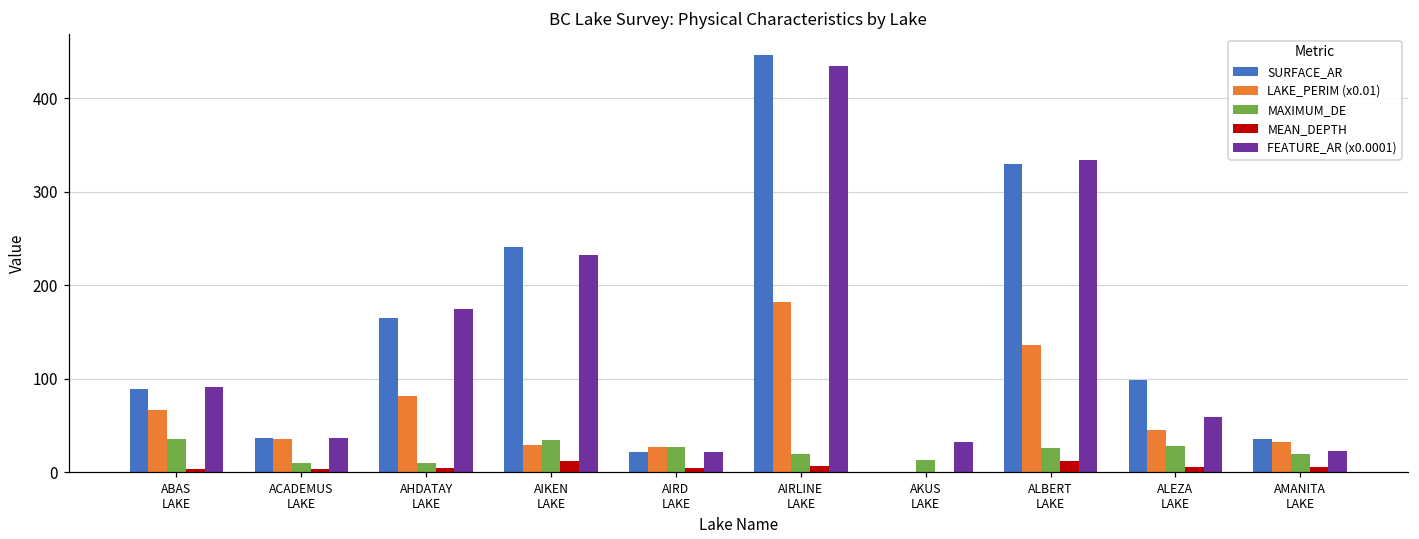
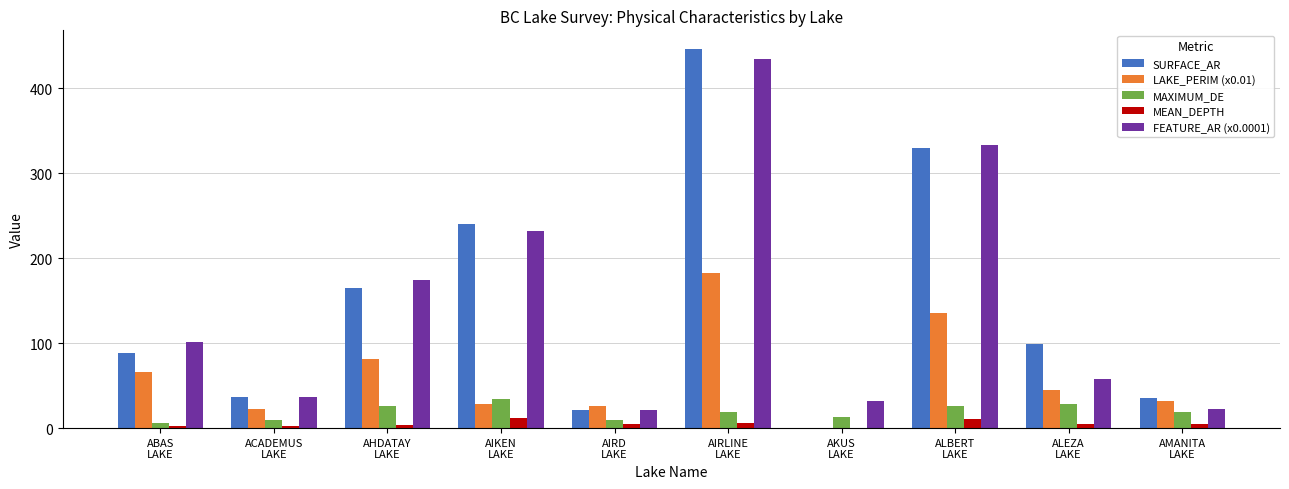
MAXIMUM_DE, ABAS LAKE: 30 -> 10
FEATURE_AR (x0.0001), ABAS LAKE: 90 -> 100
LAKE_PERIM (x0.01), ACADEMUS LAKE: 40 -> 20
MAXIMUM_DE, AHDATAY LAKE: 10 -> 30
MAXIMUM_DE, AIRD LAKE: 30 -> 10
